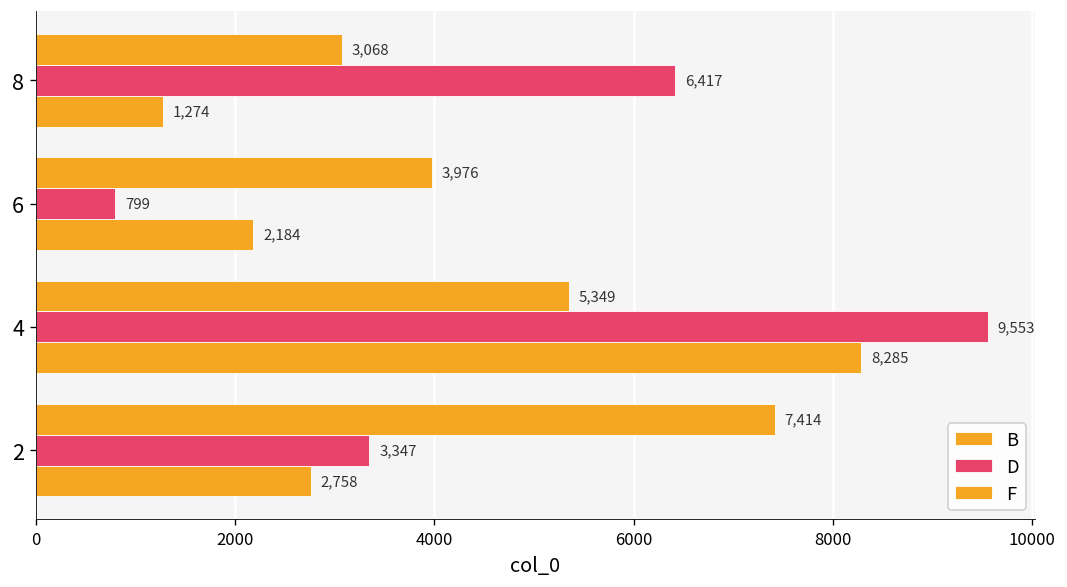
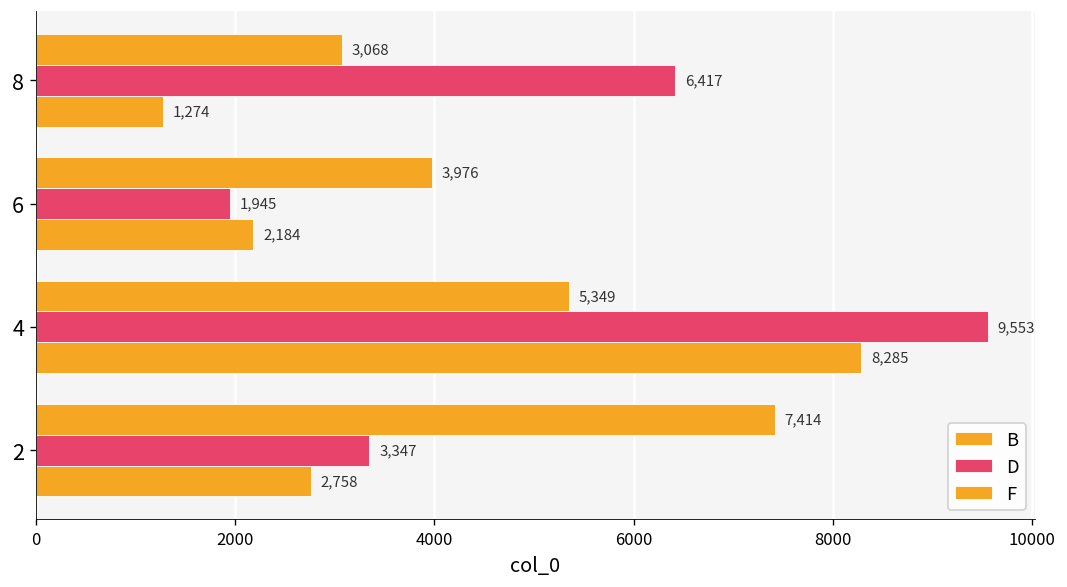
D, 6: 799 -> 1,945
